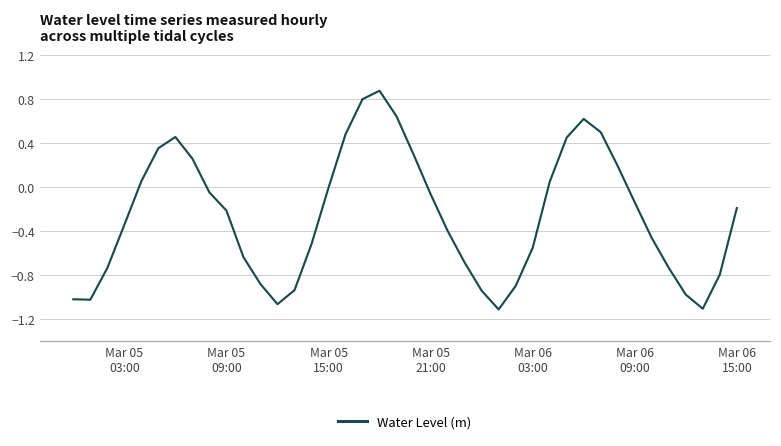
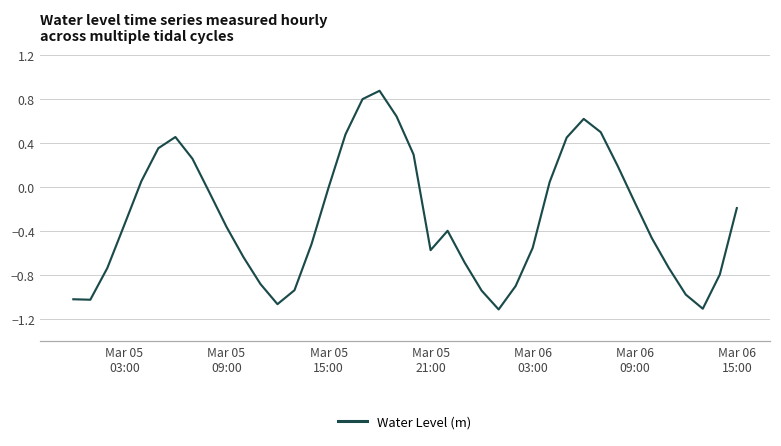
Mar 05 09:00: -0.2 -> -0.4
Mar 05 21:00: -0.1 -> -0.6
